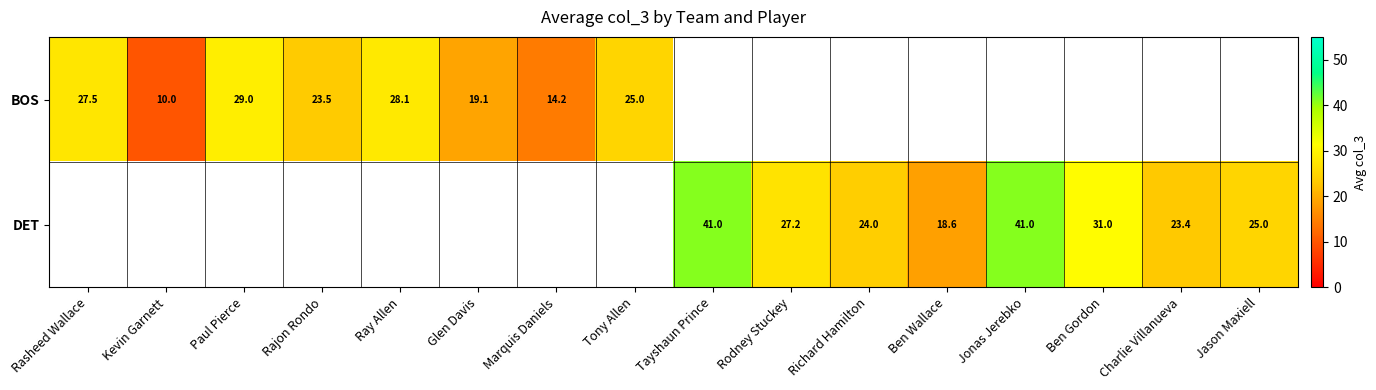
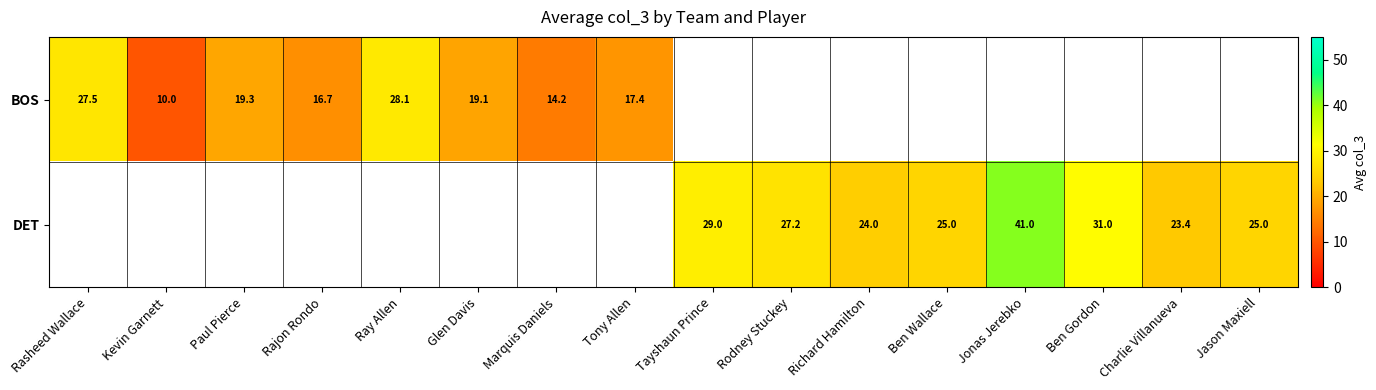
BOS, Paul Pierce: 29.0 -> 19.3
BOS, Rajon Rondo: 23.5 -> 16.7
BOS, Tony Allen: 25.0 -> 17.4
DET, Tayshaun Prince: 41.0 -> 29.0
DET, Ben Wallace: 18.6 -> 25.0
